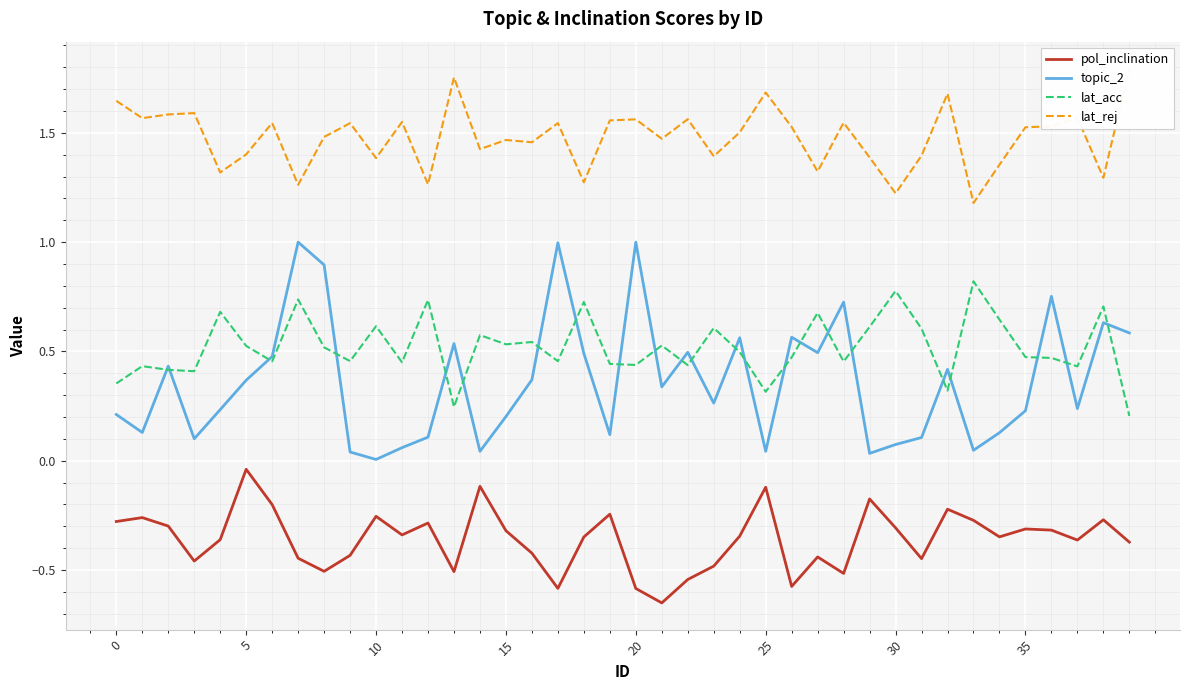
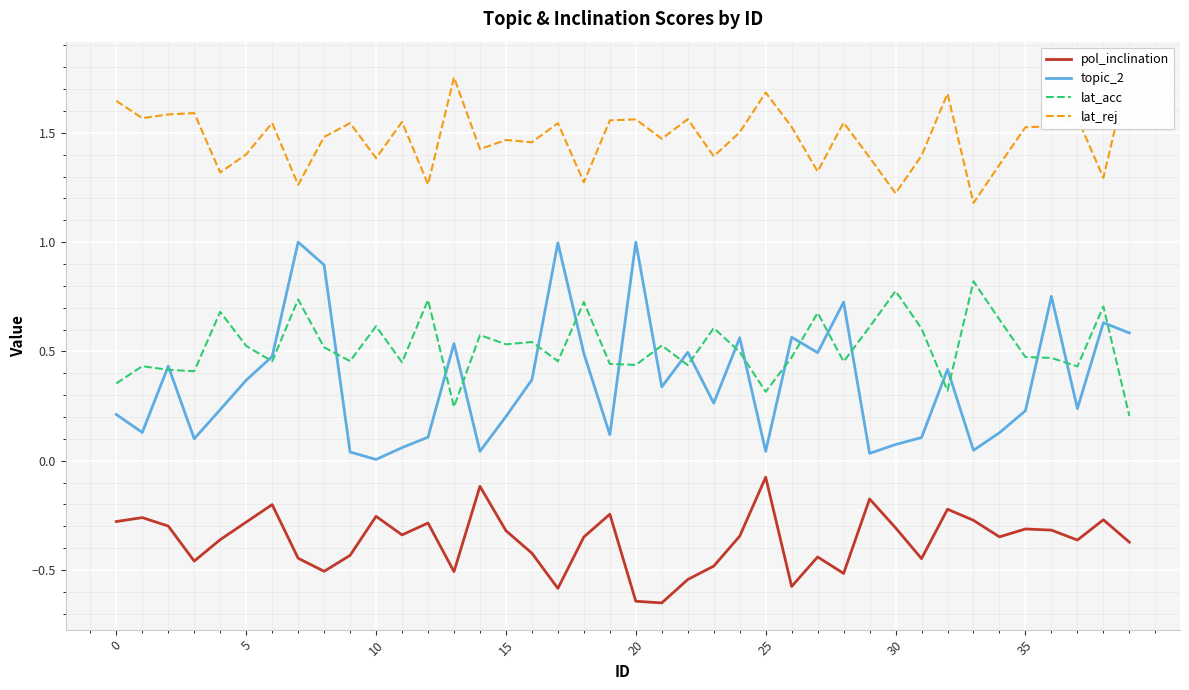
pol_inclination, 5: -0.04 -> -0.28
pol_inclination, 20: -0.58 -> -0.64
pol_inclination, 25: -0.12 -> -0.08
